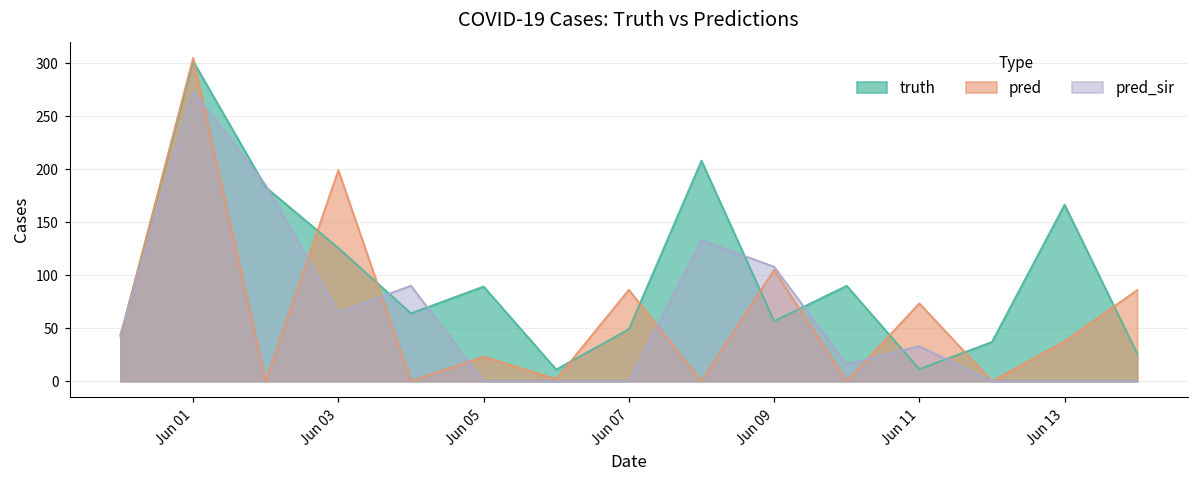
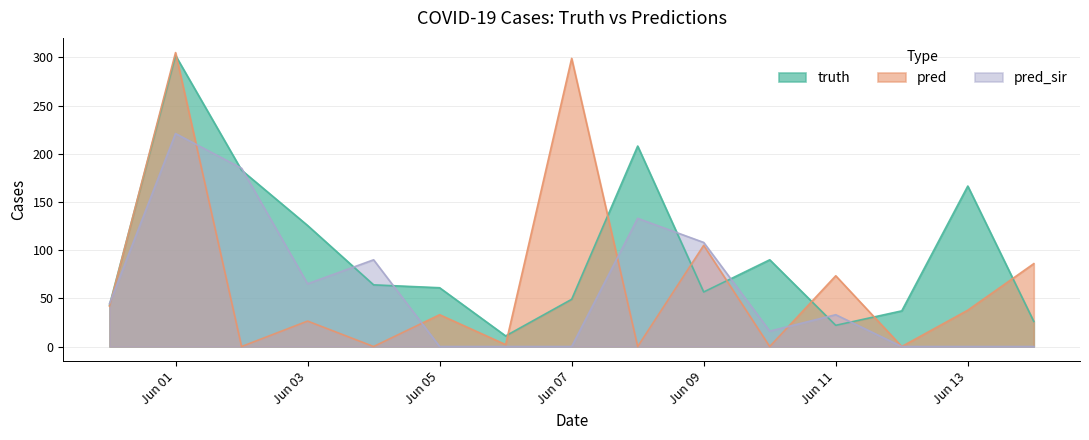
pred_sir, Jun 01: 270 -> 220
pred, Jun 03: 200 -> 30
truth, Jun 05: 90 -> 60
pred, Jun 05: 20 -> 30
pred, Jun 07: 90 -> 300
truth, Jun 11: 10 -> 20
